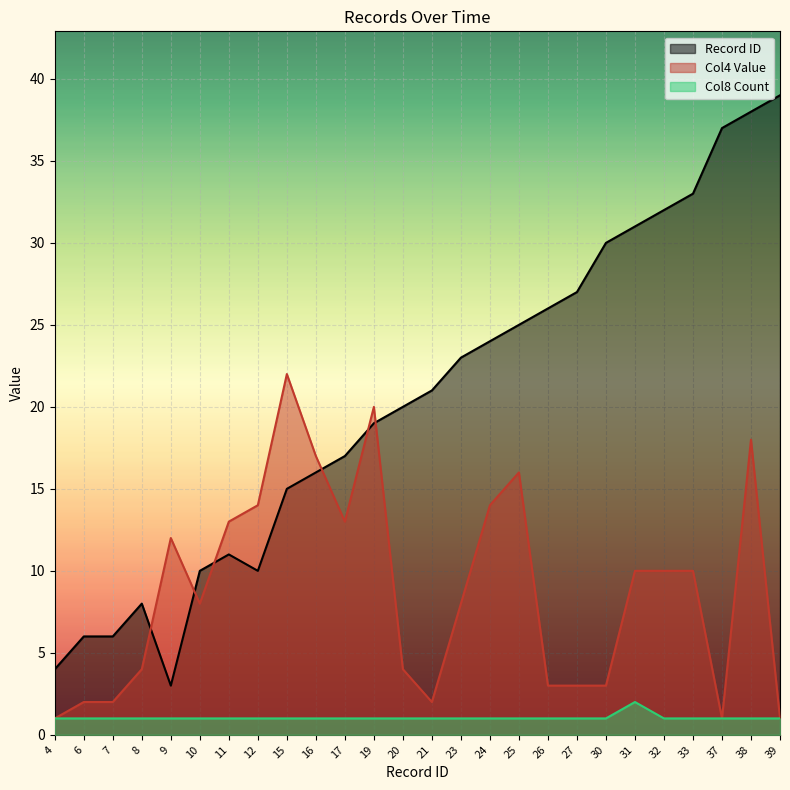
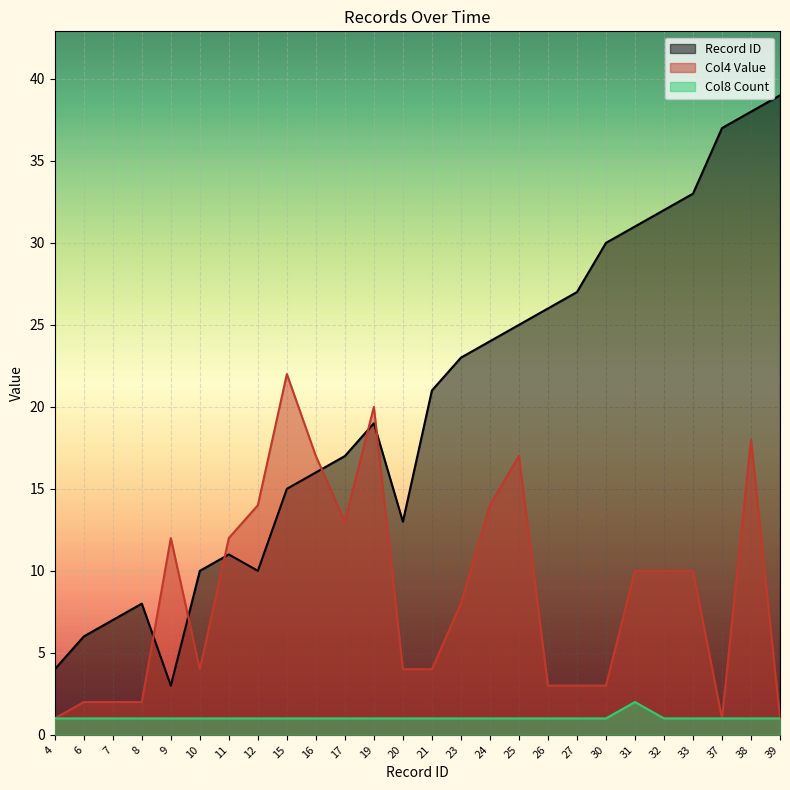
Record ID, 7: 6 -> 7
Col4 Value, 8: 4 -> 2
Col4 Value, 10: 8 -> 4
Col4 Value, 11: 13 -> 12
Record ID, 20: 20 -> 13
Col4 Value, 21: 2 -> 4
Col4 Value, 25: 16 -> 17
